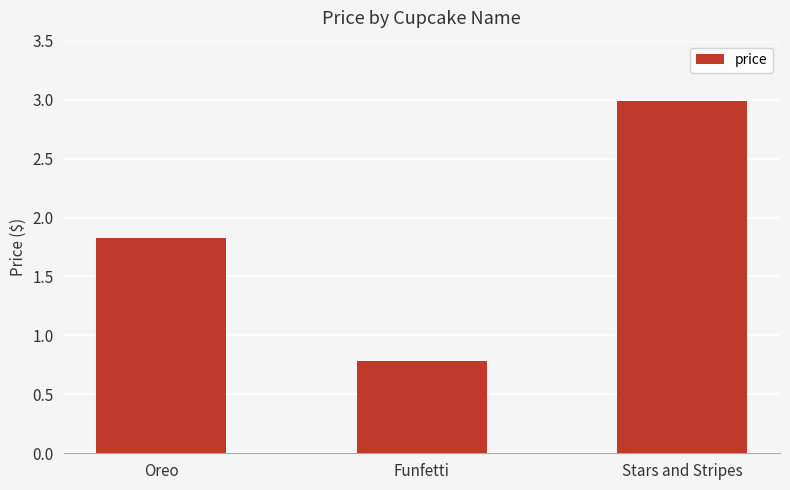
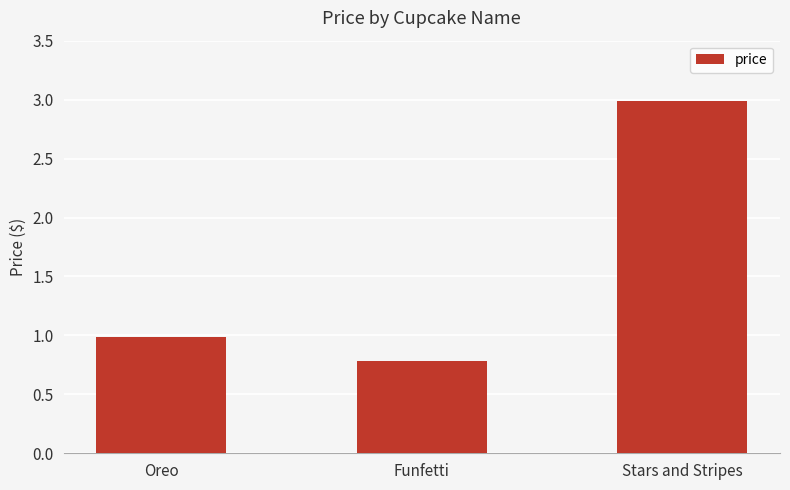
Oreo: 1.83 -> 0.99
